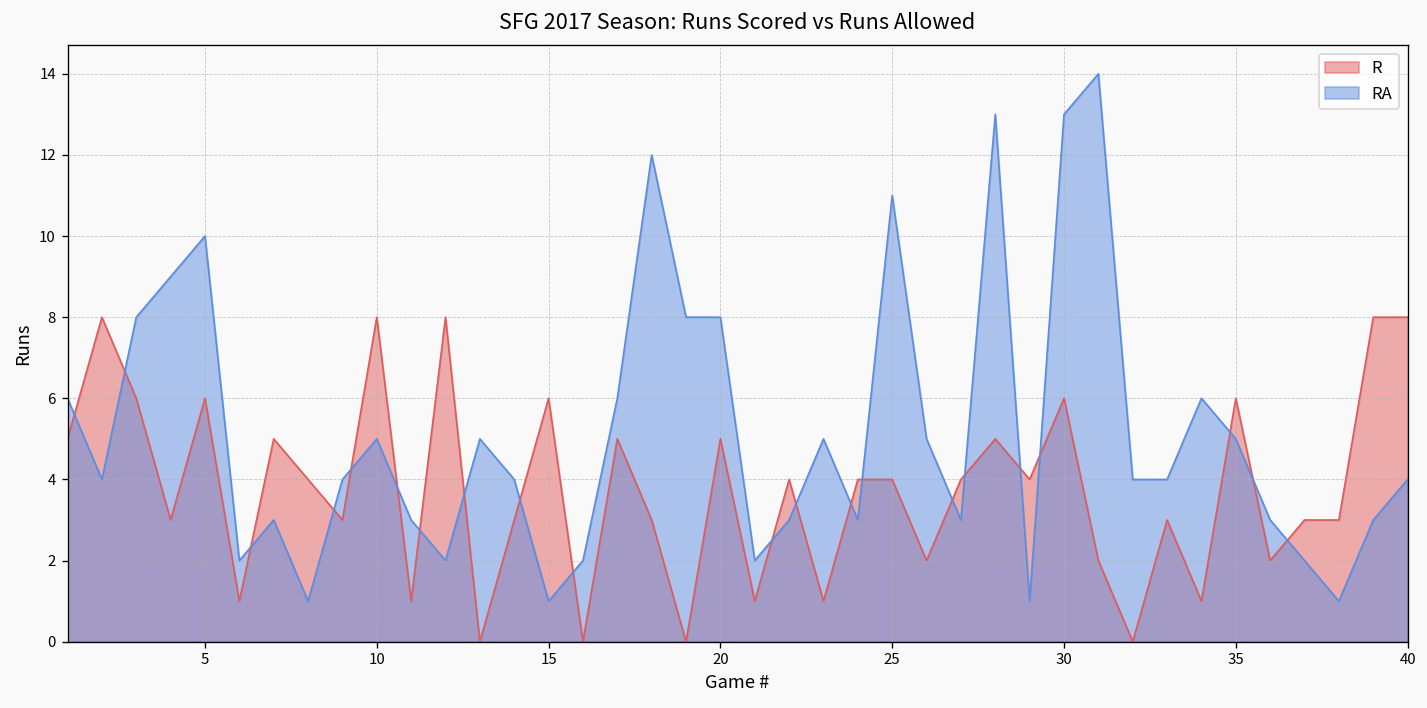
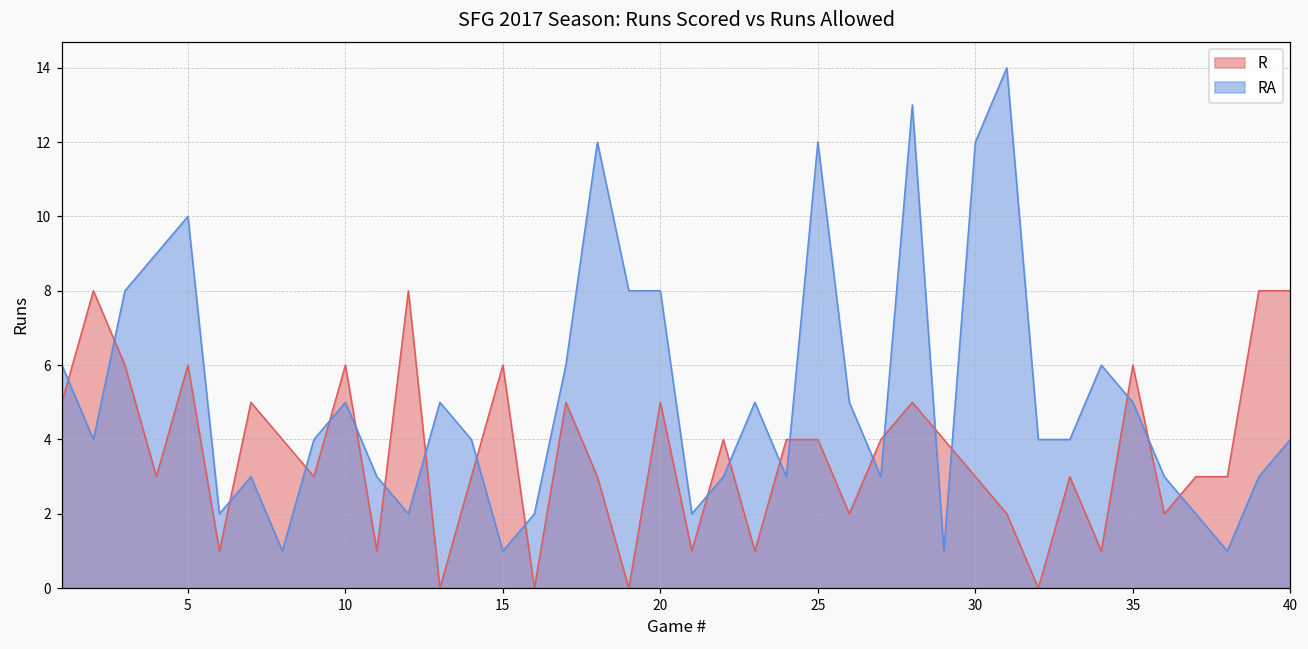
R, 10: 8 -> 6
RA, 25: 11 -> 12
R, 30: 6 -> 3
RA, 30: 13 -> 12
